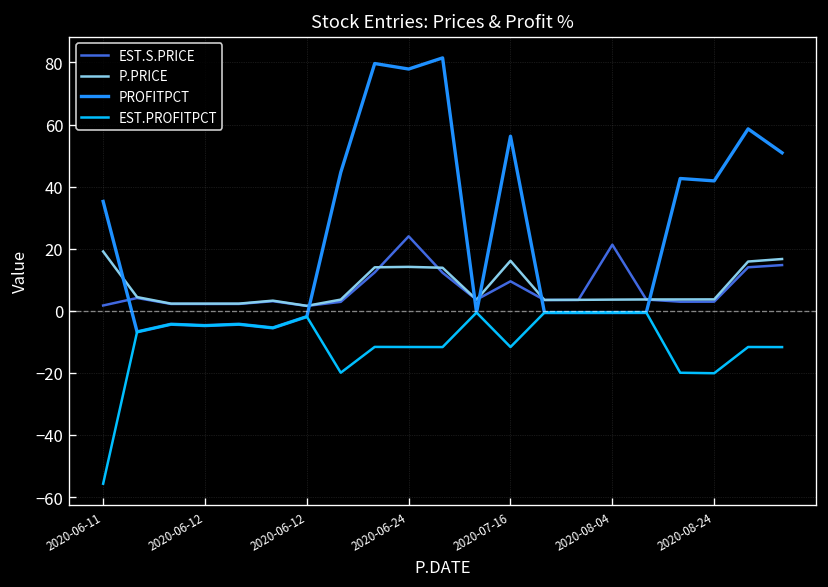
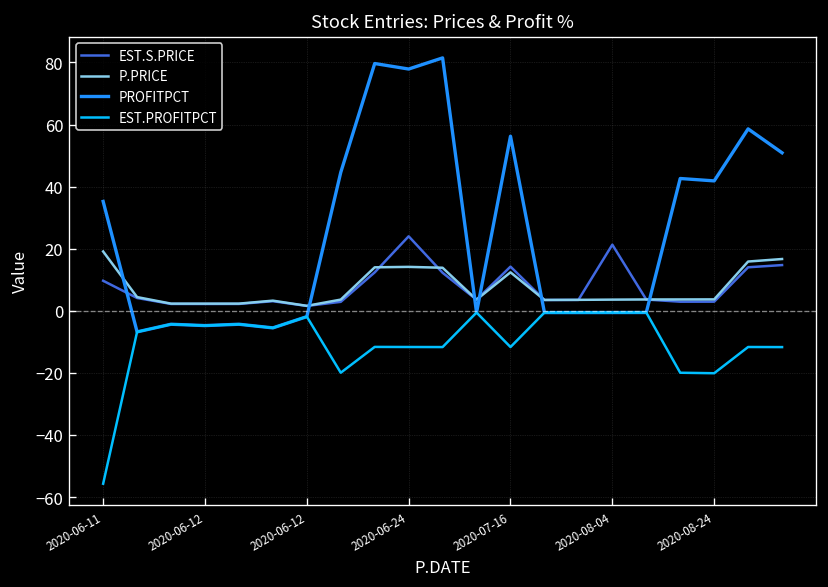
EST.S.PRICE, 2020-06-11: 2 -> 10
EST.S.PRICE, 2020-07-16: 10 -> 14
P.PRICE, 2020-07-16: 16 -> 12
